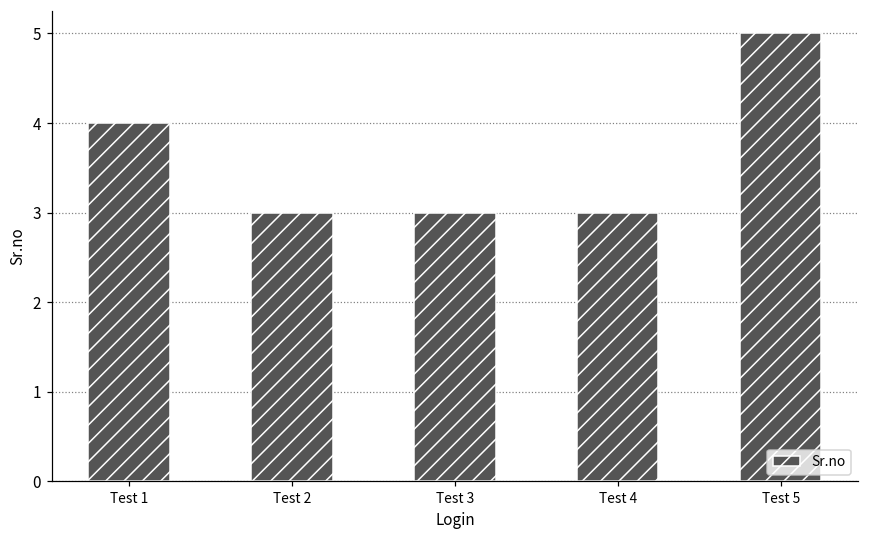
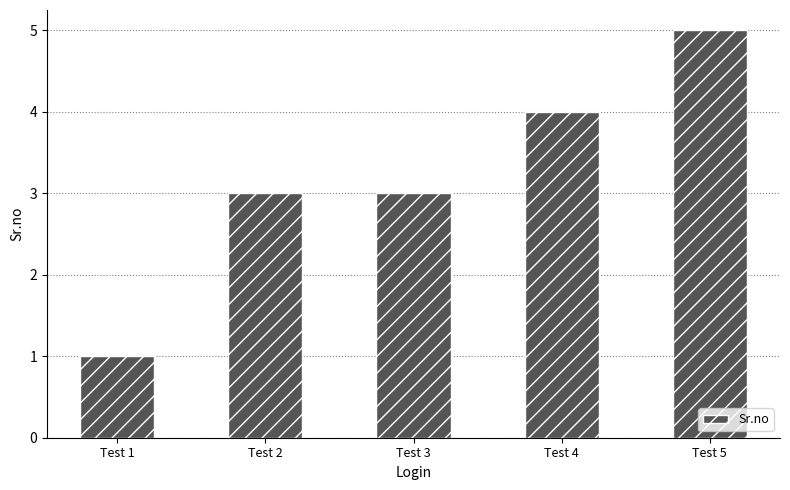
Test 1: 4 -> 1
Test 4: 3 -> 4
